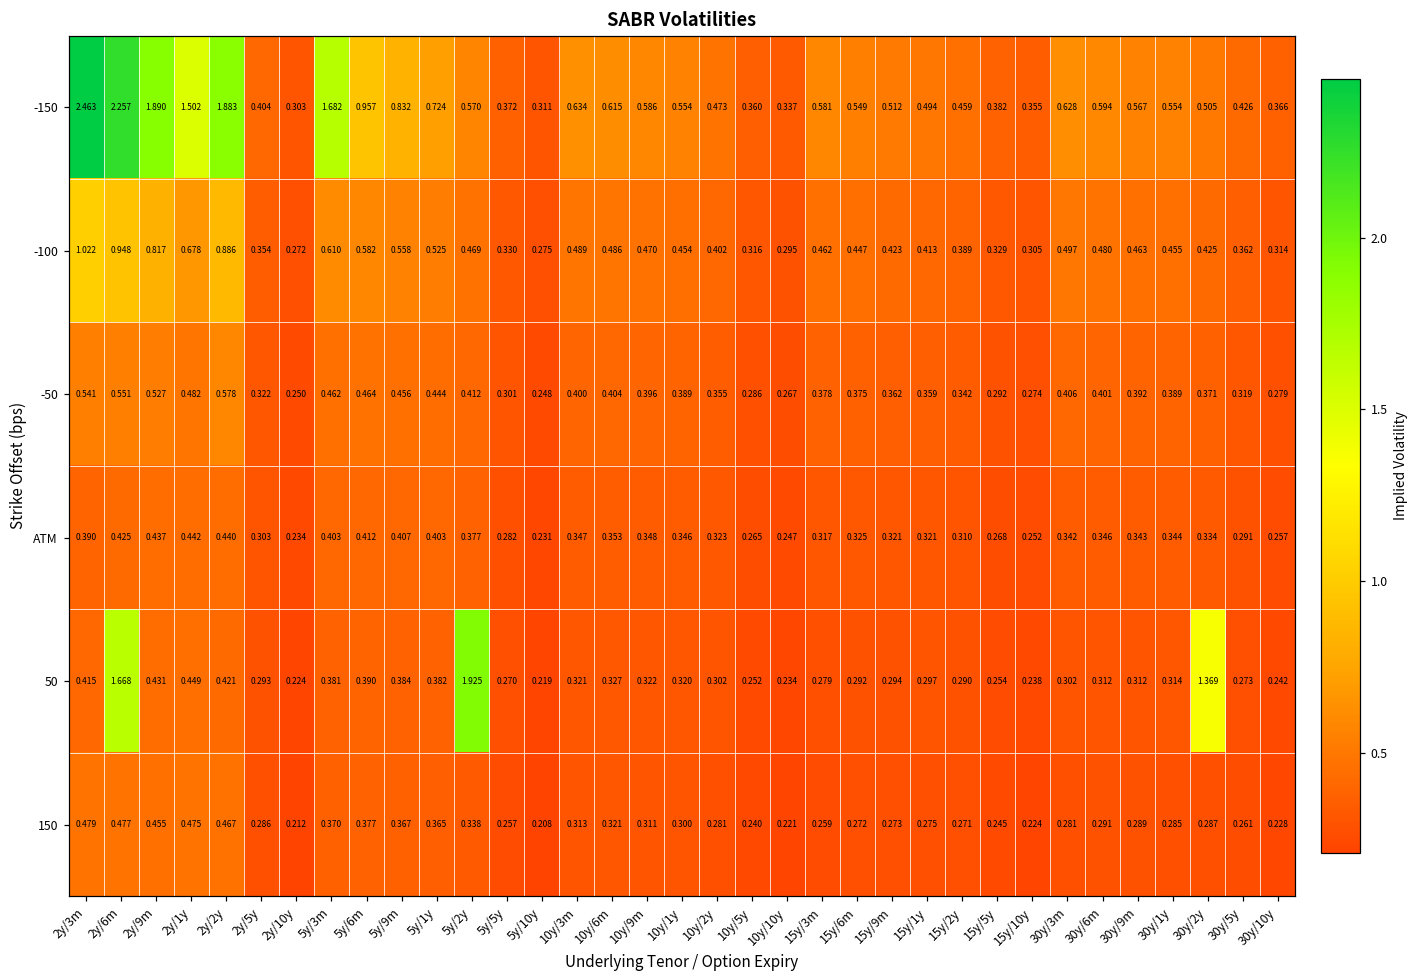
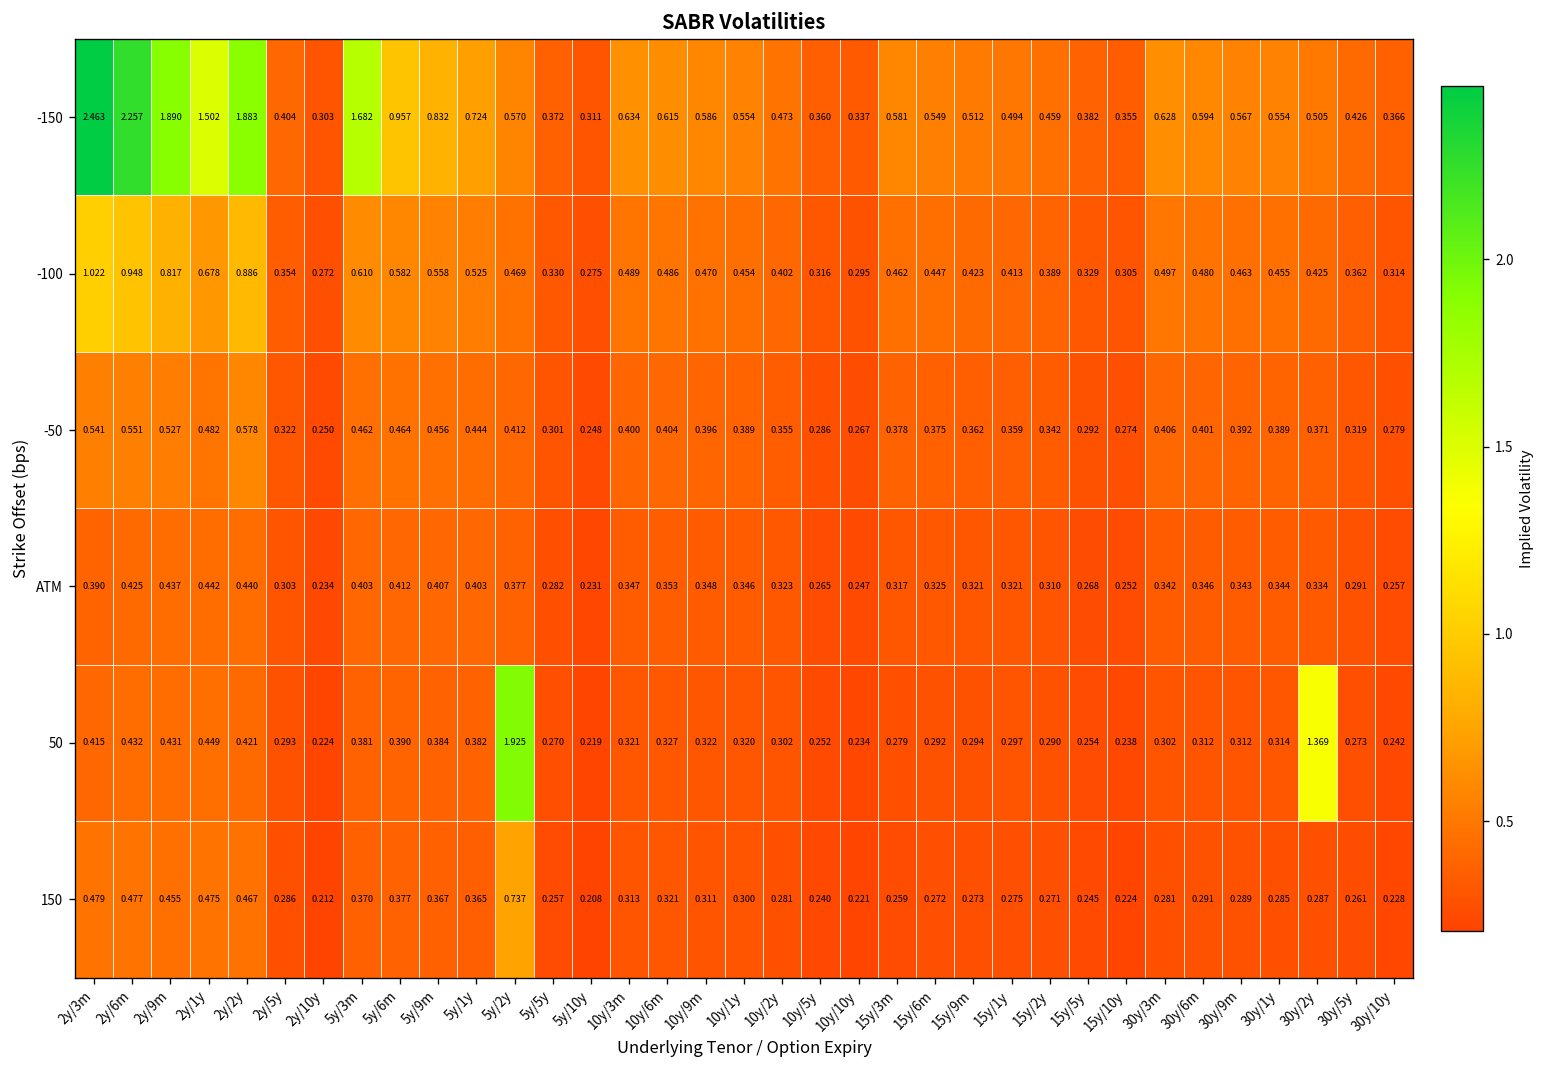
50, 2y/6m: 1.668 -> 0.432
150, 5y/2y: 0.338 -> 0.737
